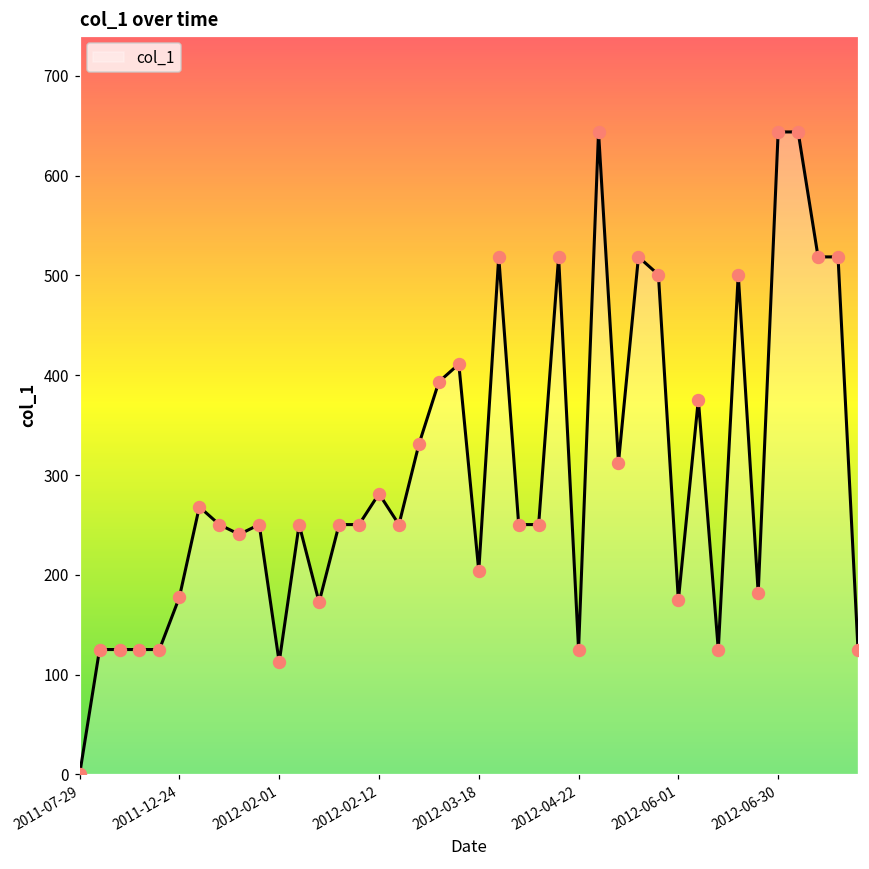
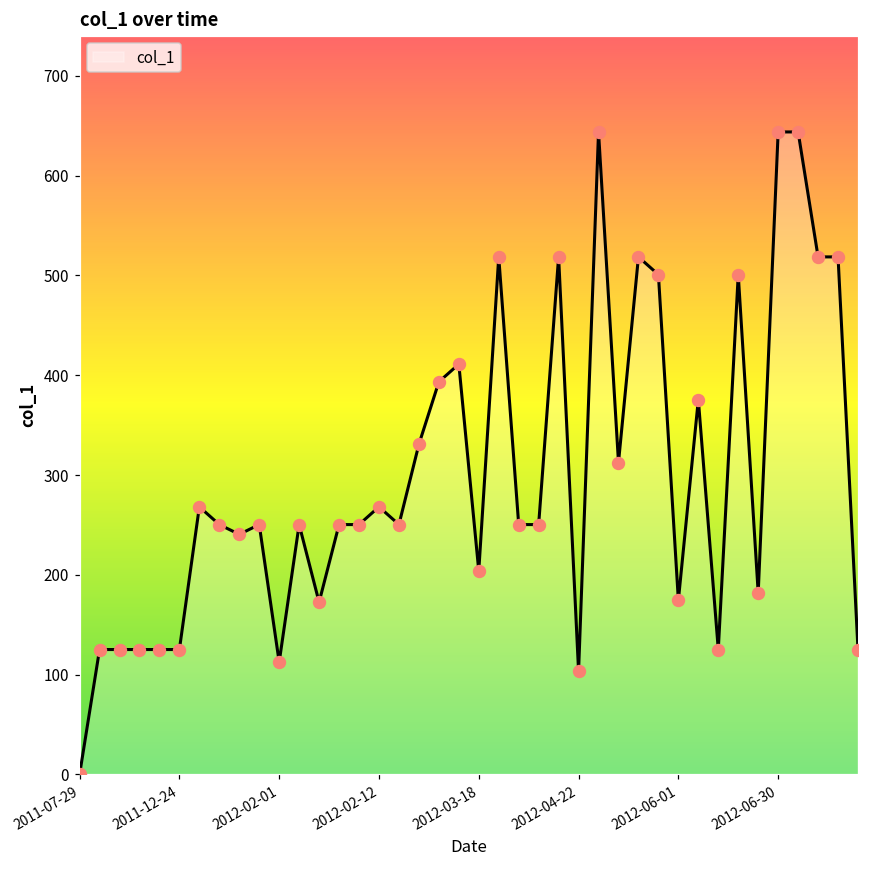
2011-12-24: 180 -> 130
2012-02-12: 280 -> 270
2012-04-22: 130 -> 100
